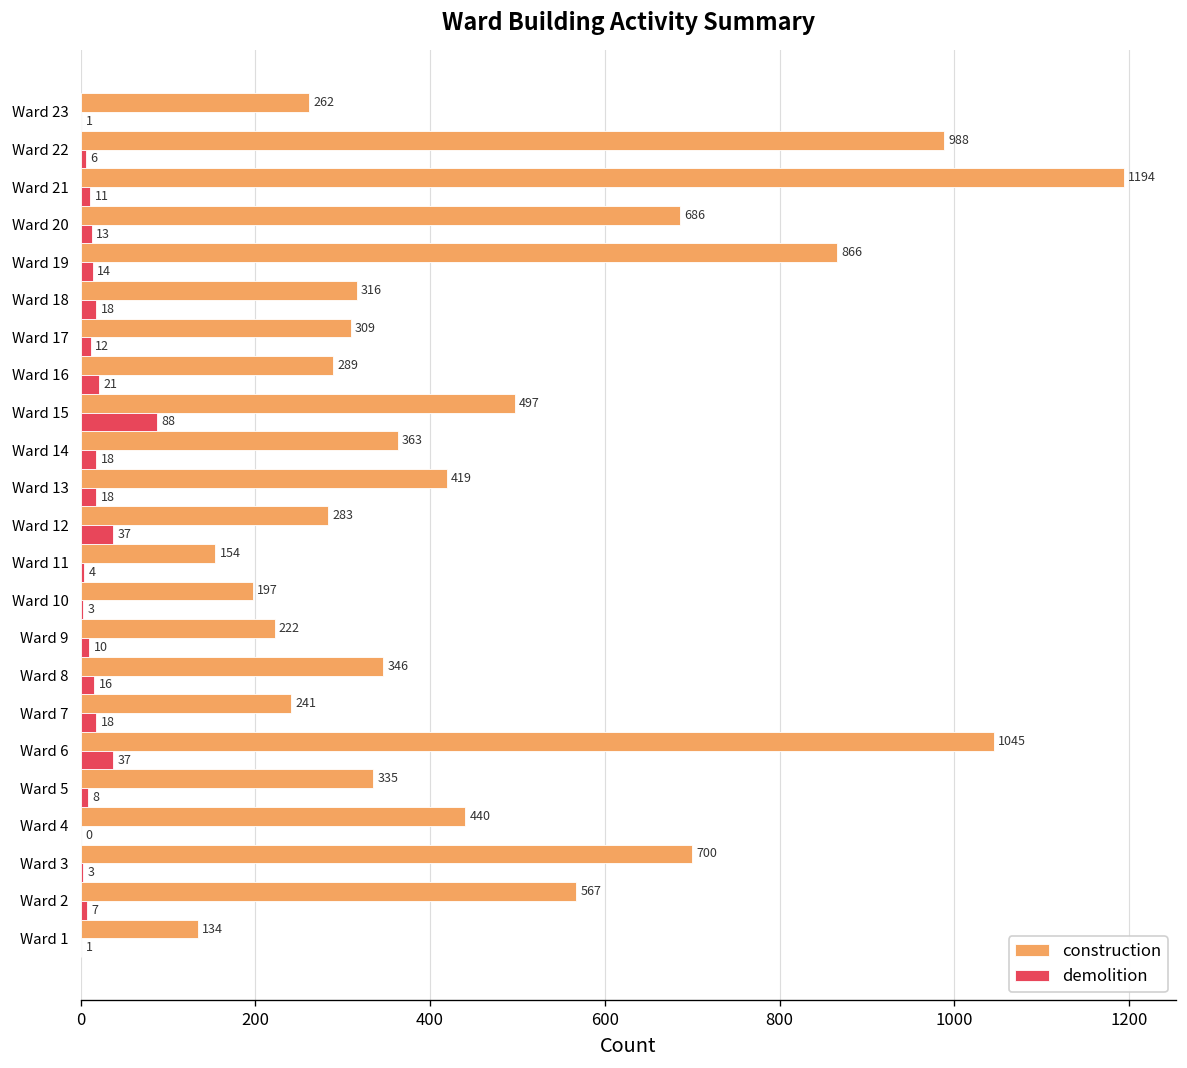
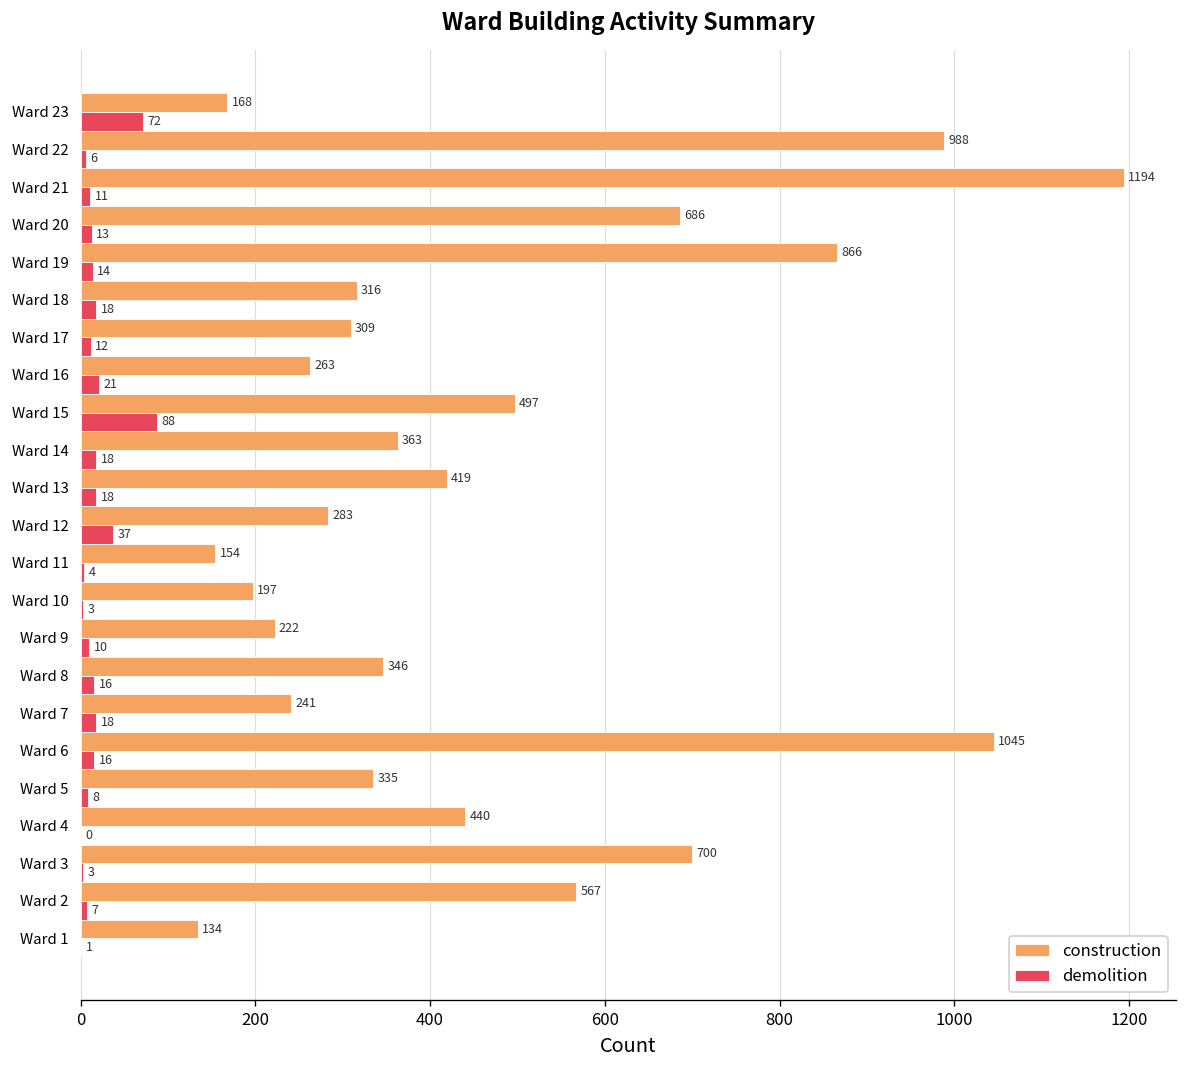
construction, Ward 23: 262 -> 168
demolition, Ward 23: 1 -> 72
construction, Ward 16: 289 -> 263
demolition, Ward 6: 37 -> 16
